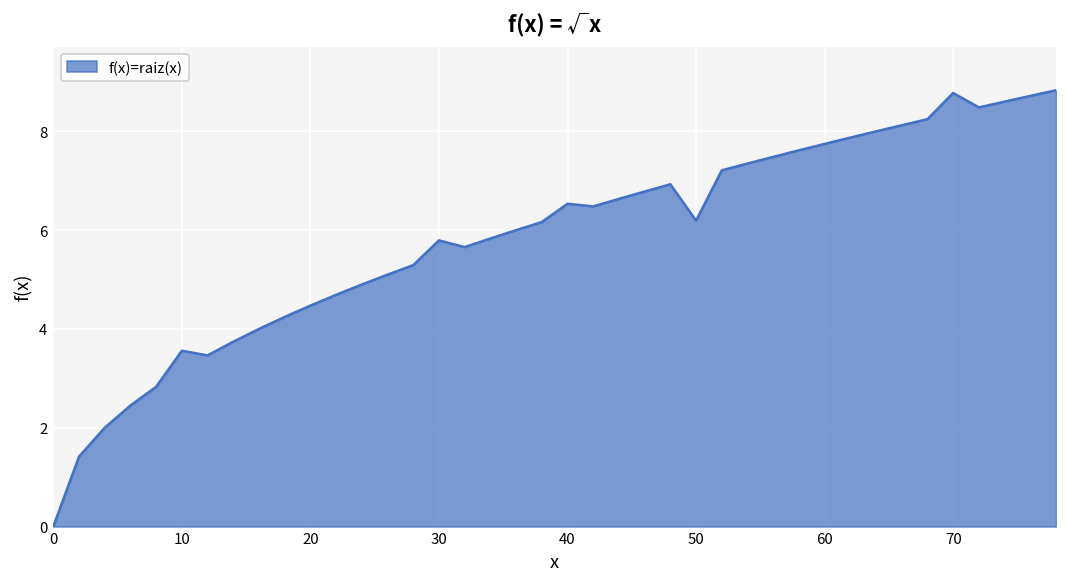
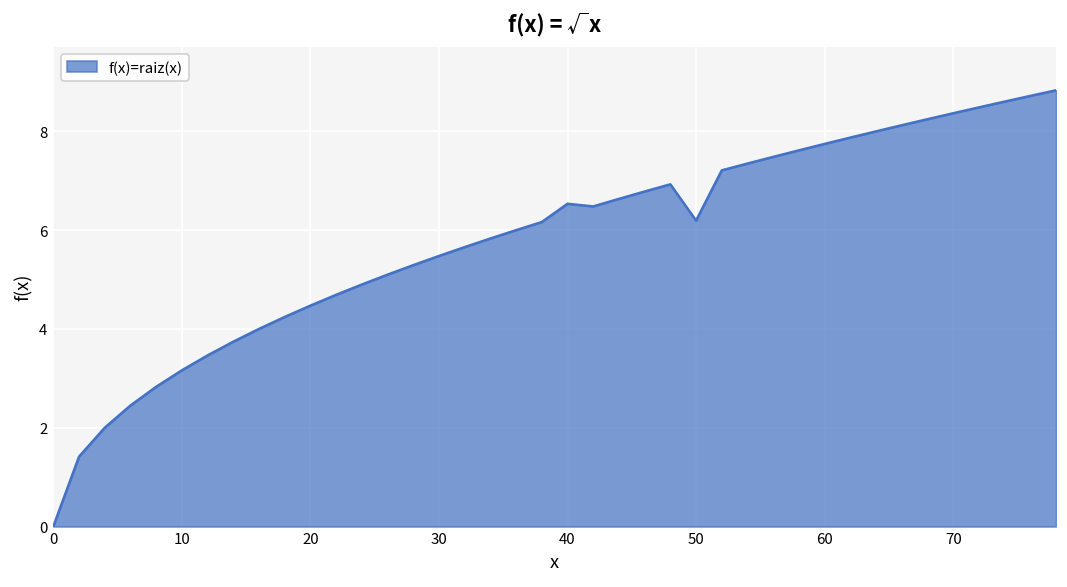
10: 3.6 -> 3.2
30: 5.8 -> 5.5
70: 8.8 -> 8.4
